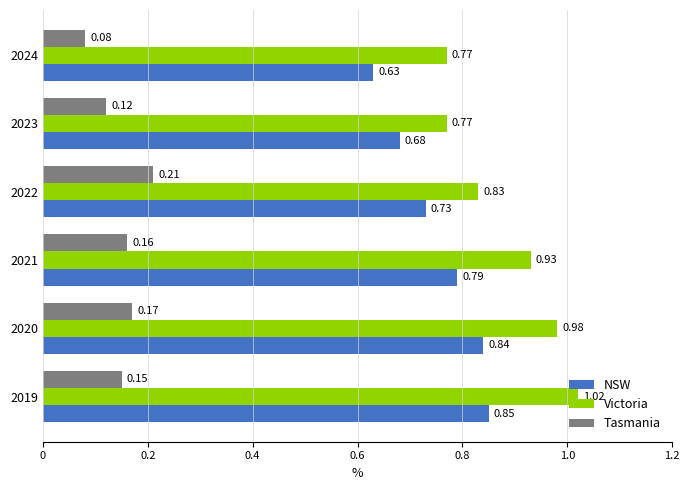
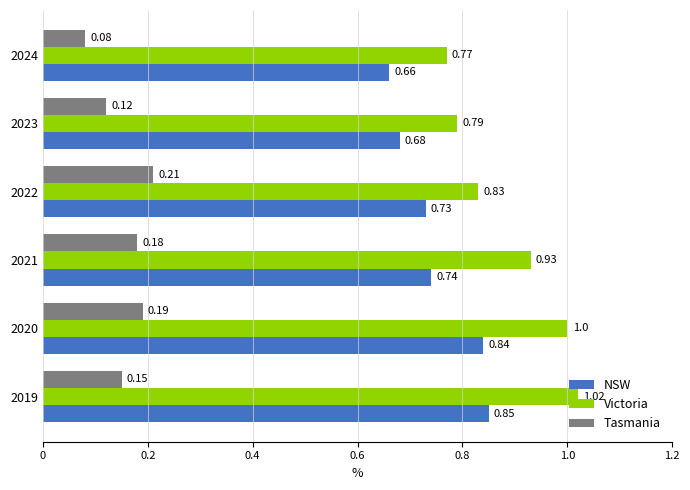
NSW, 2024: 0.63 -> 0.66
Victoria, 2023: 0.77 -> 0.79
Tasmania, 2021: 0.16 -> 0.18
NSW, 2021: 0.79 -> 0.74
Tasmania, 2020: 0.17 -> 0.19
Victoria, 2020: 0.98 -> 1.0
